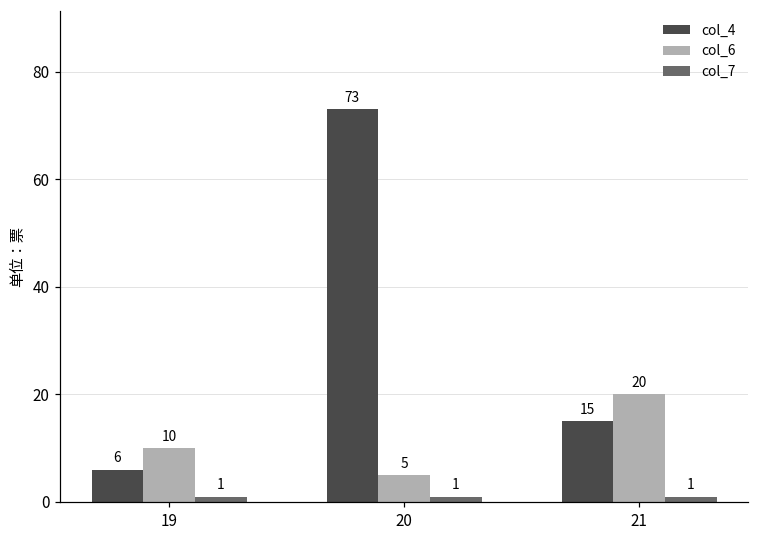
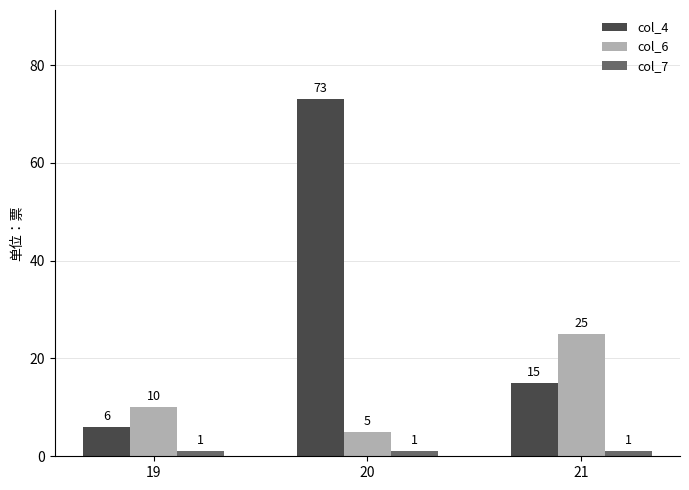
col_6, 21: 20 -> 25
